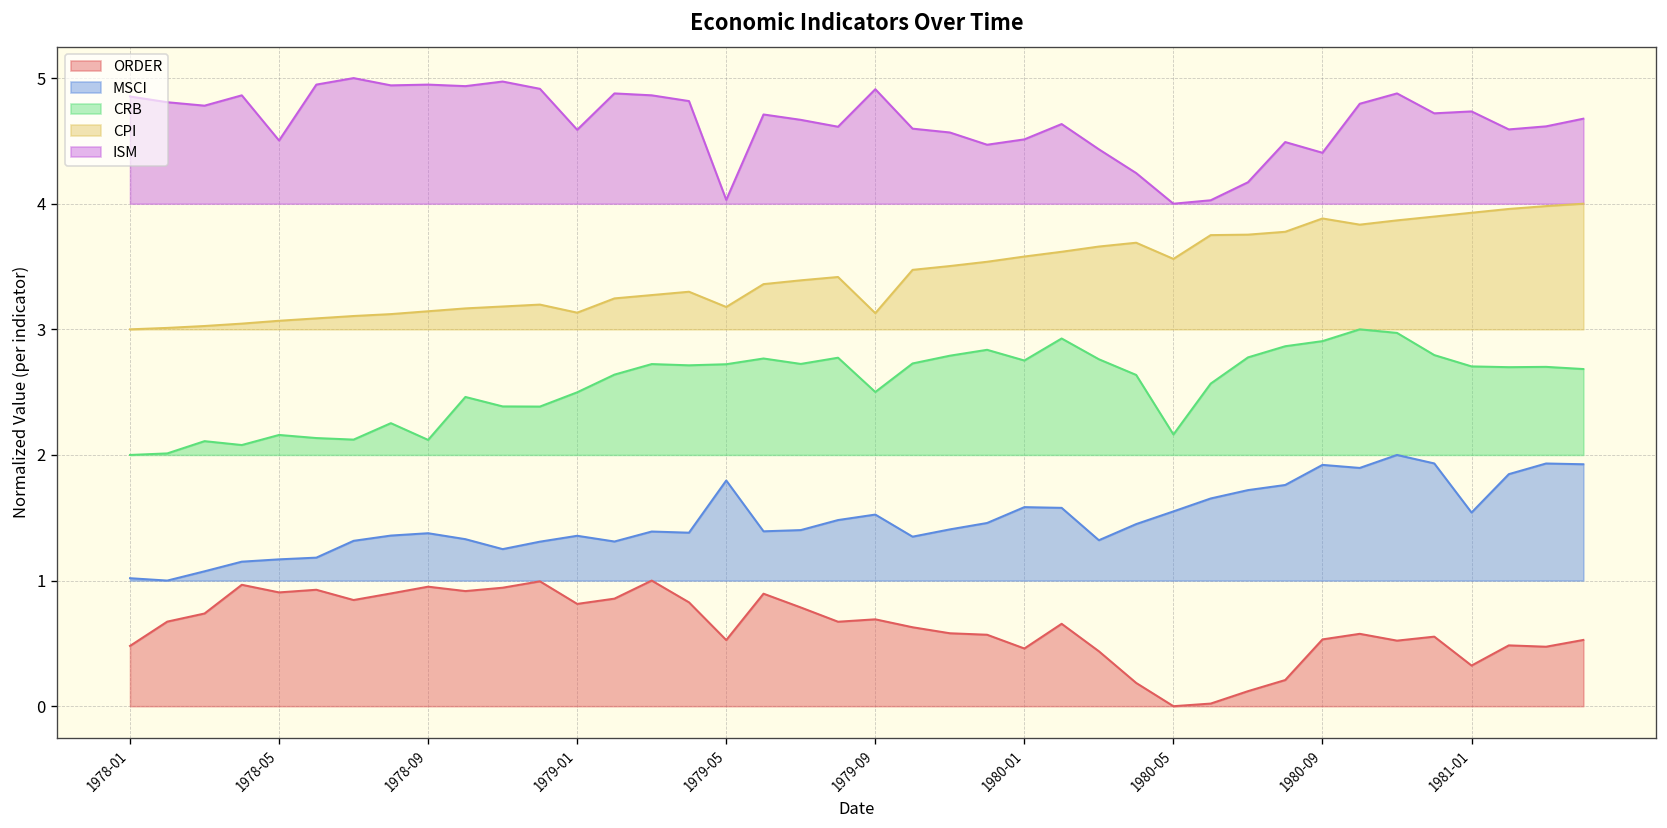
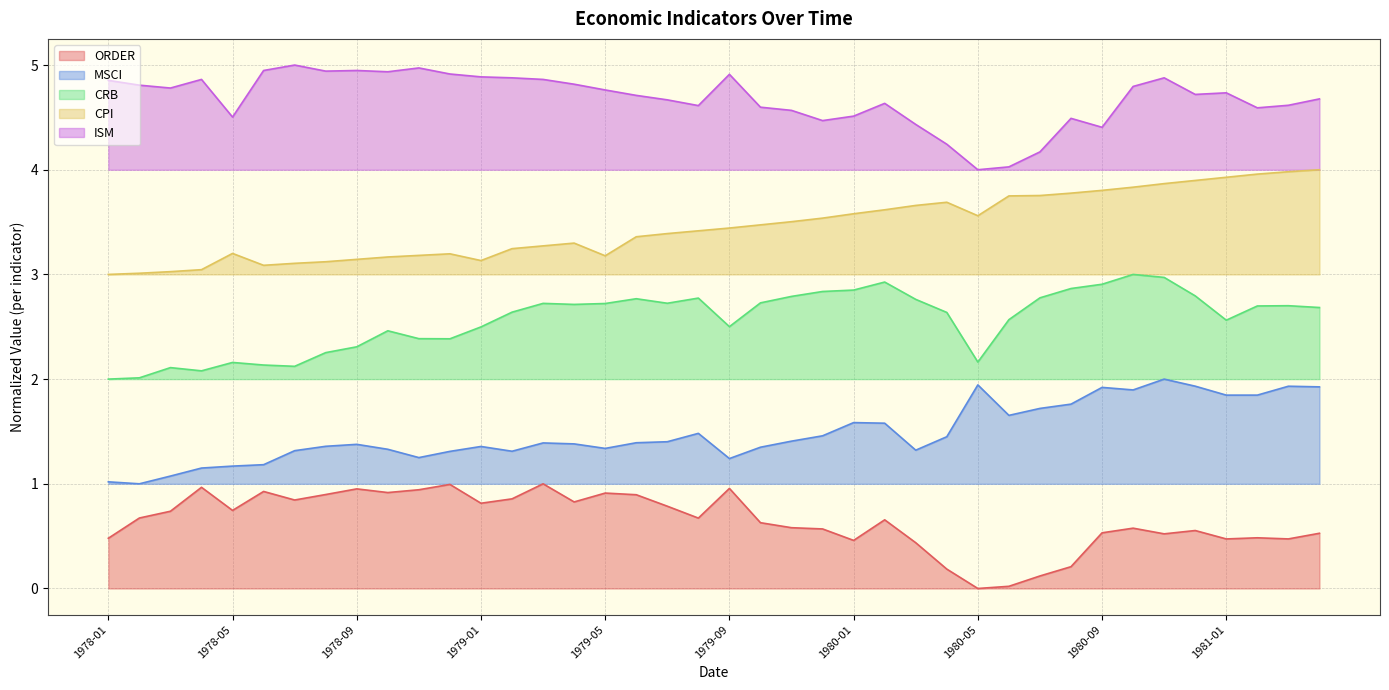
ORDER, 1978-05: 0.91 -> 0.75
CPI, 1978-05: 3.07 -> 3.20
CRB, 1978-09: 2.12 -> 2.31
ISM, 1979-01: 4.59 -> 4.89
ORDER, 1979-05: 0.53 -> 0.91
MSCI, 1979-05: 1.80 -> 1.34
ISM, 1979-05: 4.03 -> 4.76
ORDER, 1979-09: 0.69 -> 0.96
MSCI, 1979-09: 1.53 -> 1.24
CPI, 1979-09: 3.13 -> 3.44
CRB, 1980-01: 2.75 -> 2.85
MSCI, 1980-05: 1.55 -> 1.94
CPI, 1980-09: 3.88 -> 3.80
ORDER, 1981-01: 0.32 -> 0.47
MSCI, 1981-01: 1.54 -> 1.85
CRB, 1981-01: 2.70 -> 2.56
